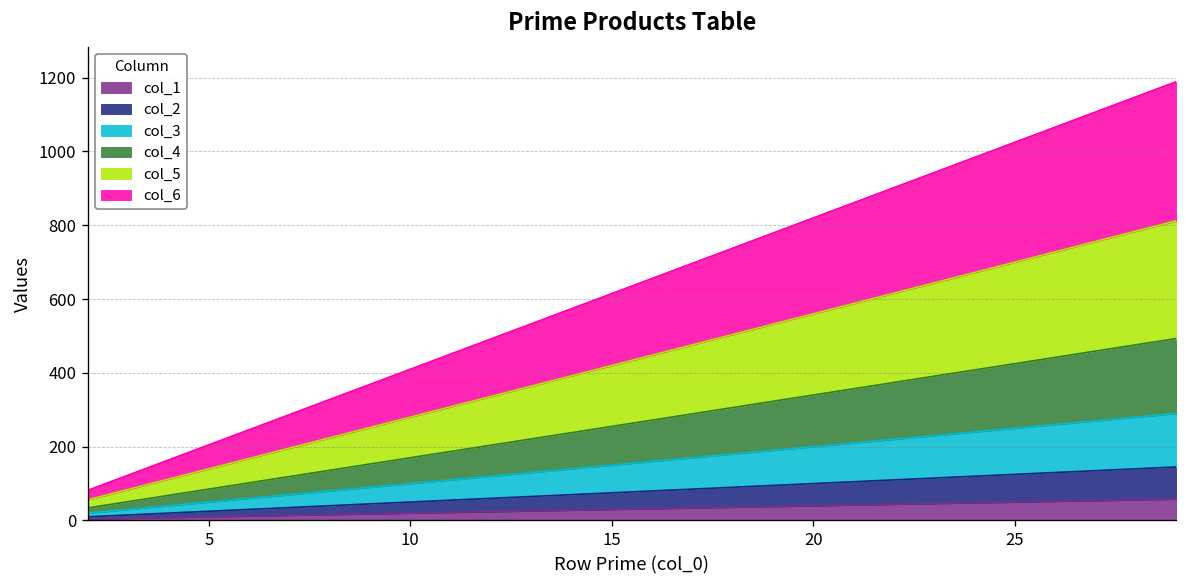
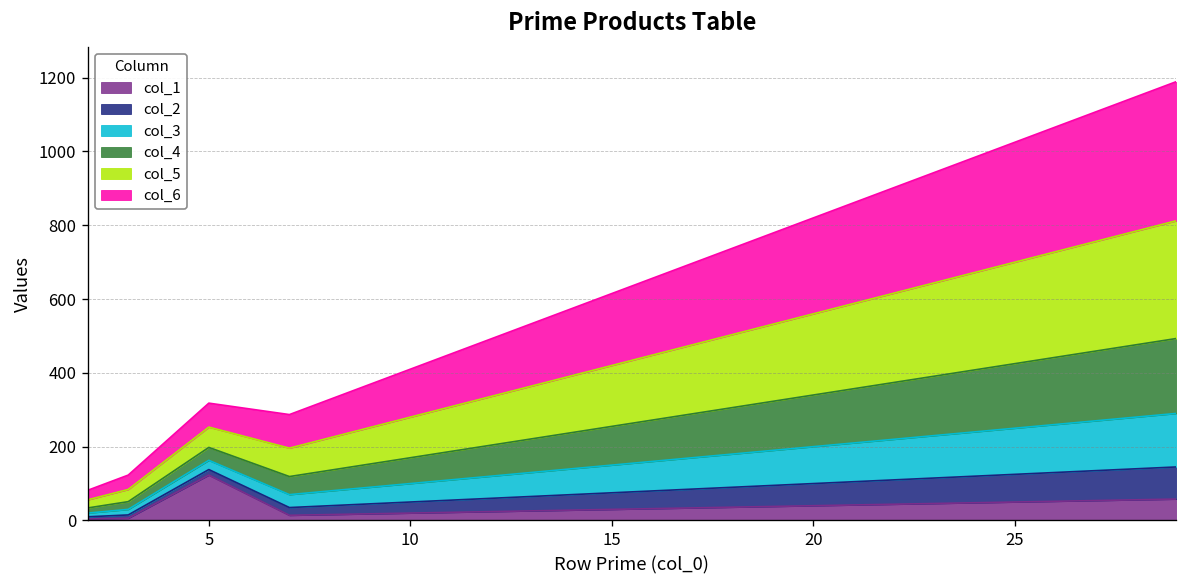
col_1, 5: 10 -> 120
